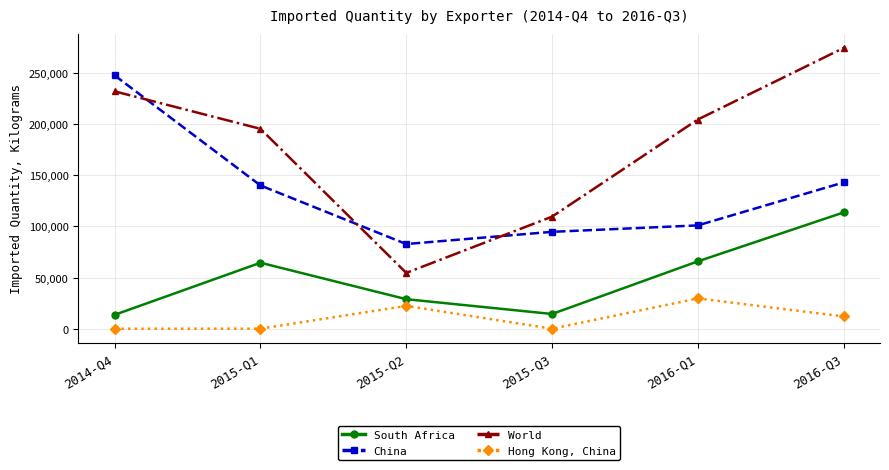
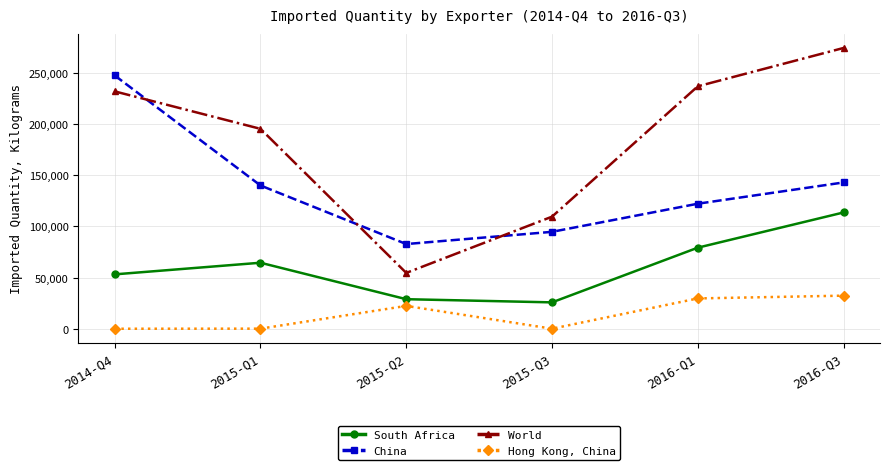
South Africa, 2014-Q4: 14,000 -> 53,000
South Africa, 2015-Q3: 14,000 -> 26,000
South Africa, 2016-Q1: 66,000 -> 79,000
China, 2016-Q1: 101,000 -> 122,000
World, 2016-Q1: 204,000 -> 237,000
Hong Kong, China, 2016-Q3: 12,000 -> 32,000
